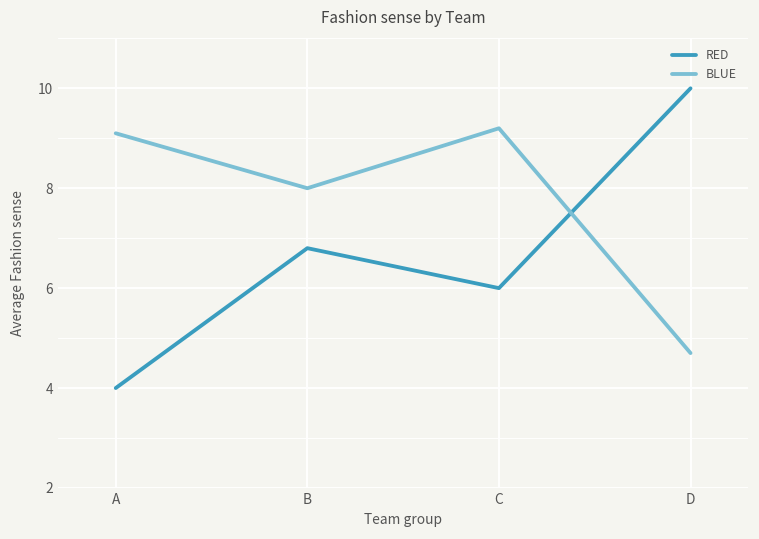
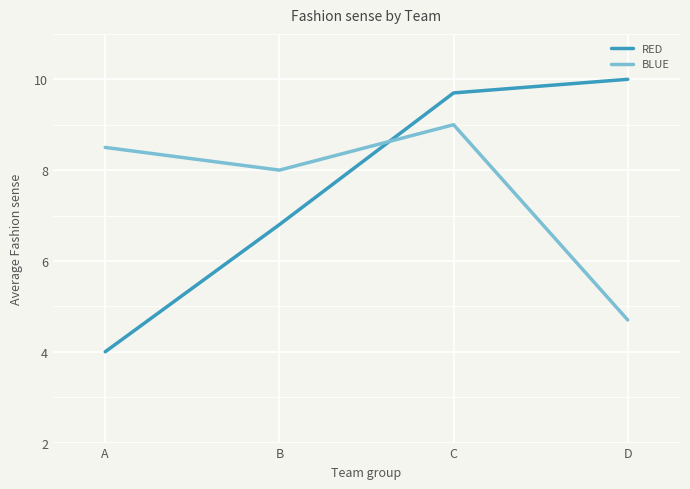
BLUE, A: 9.1 -> 8.5
RED, C: 6.0 -> 9.7
BLUE, C: 9.2 -> 9.0
